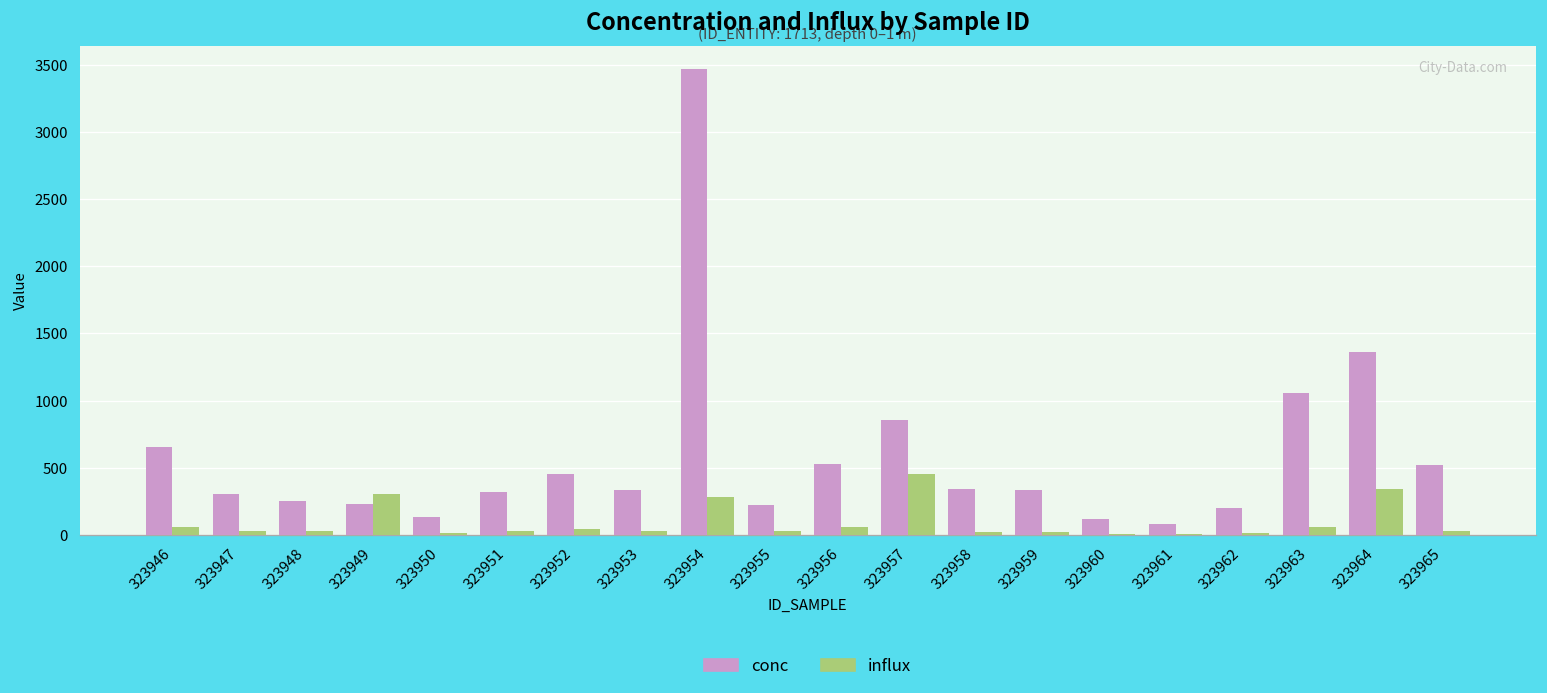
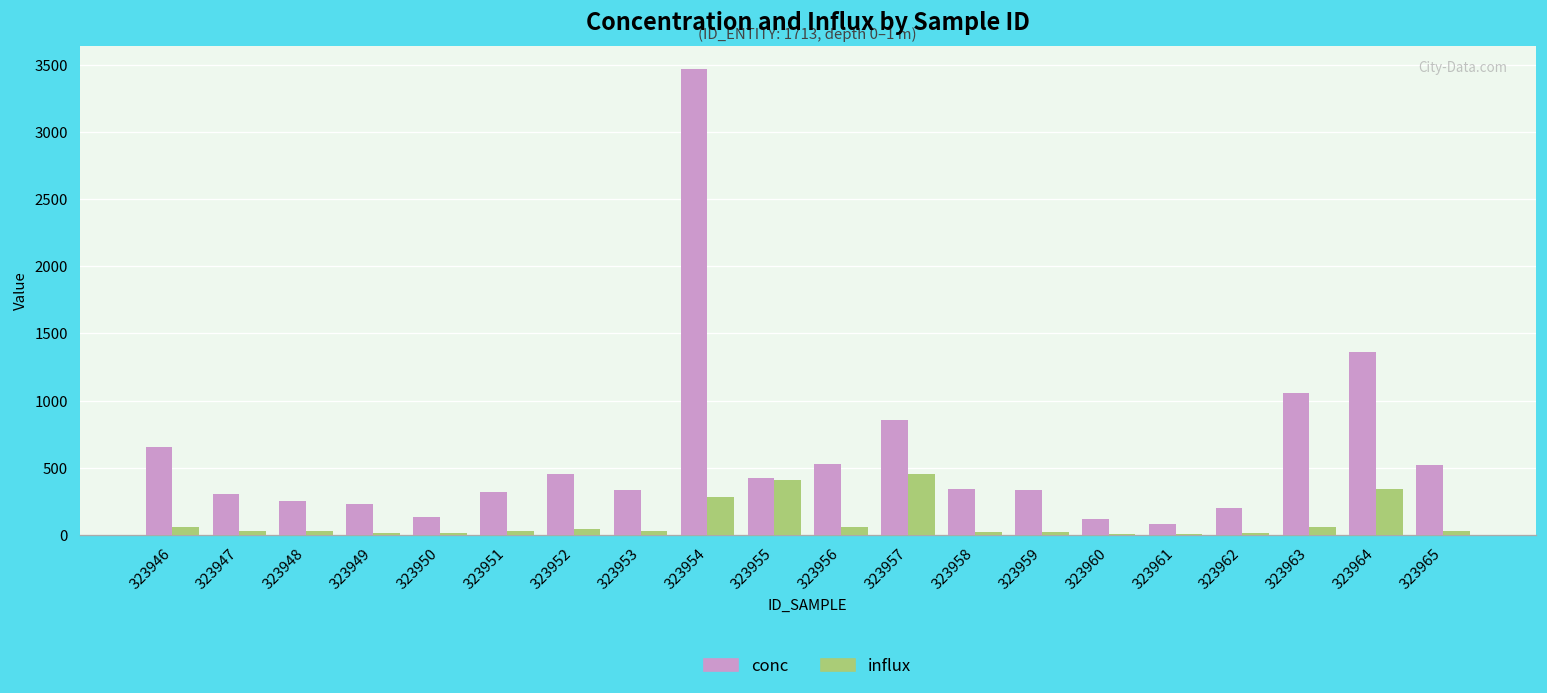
influx, 323949: 300 -> 10
conc, 323955: 220 -> 430
influx, 323955: 30 -> 410
